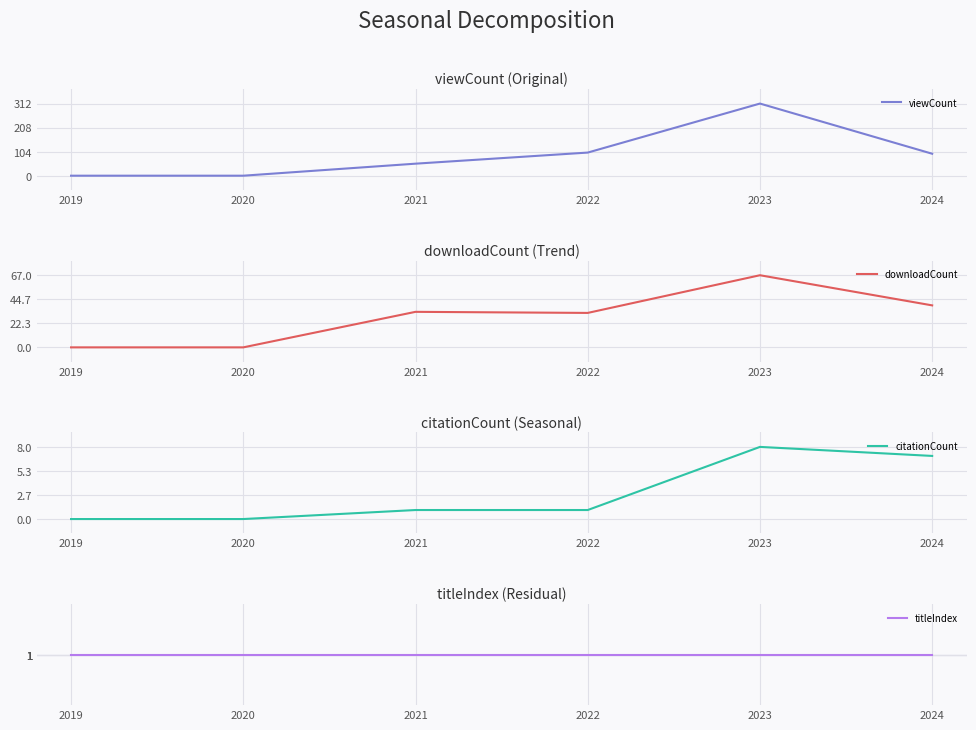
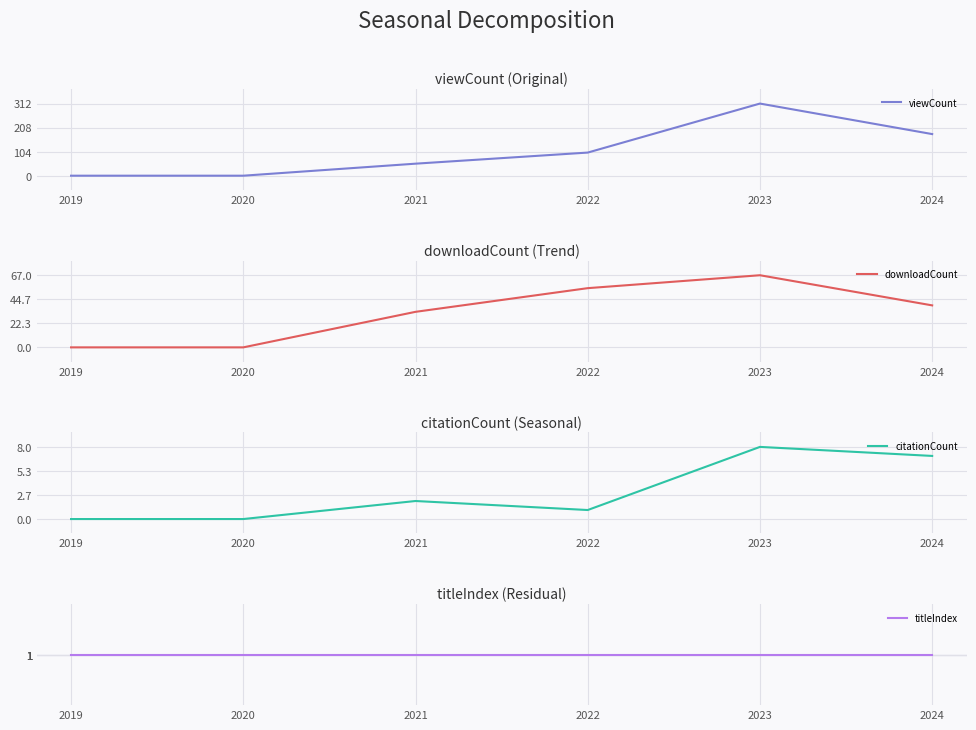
viewCount (Original), 2024: 100 -> 180
downloadCount (Trend), 2022: 32 -> 55
citationCount (Seasonal), 2021: 1 -> 2
